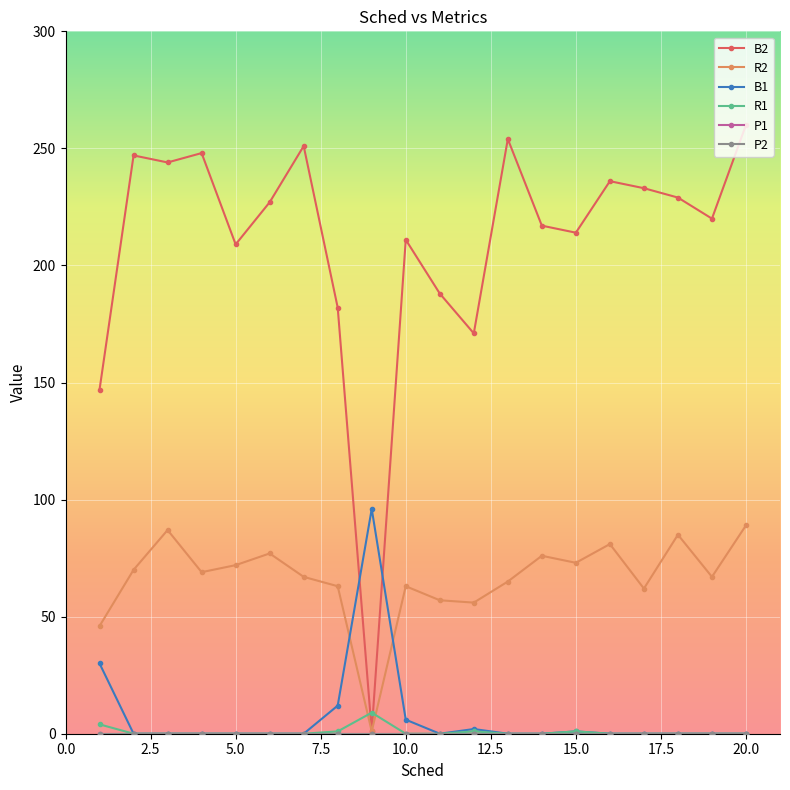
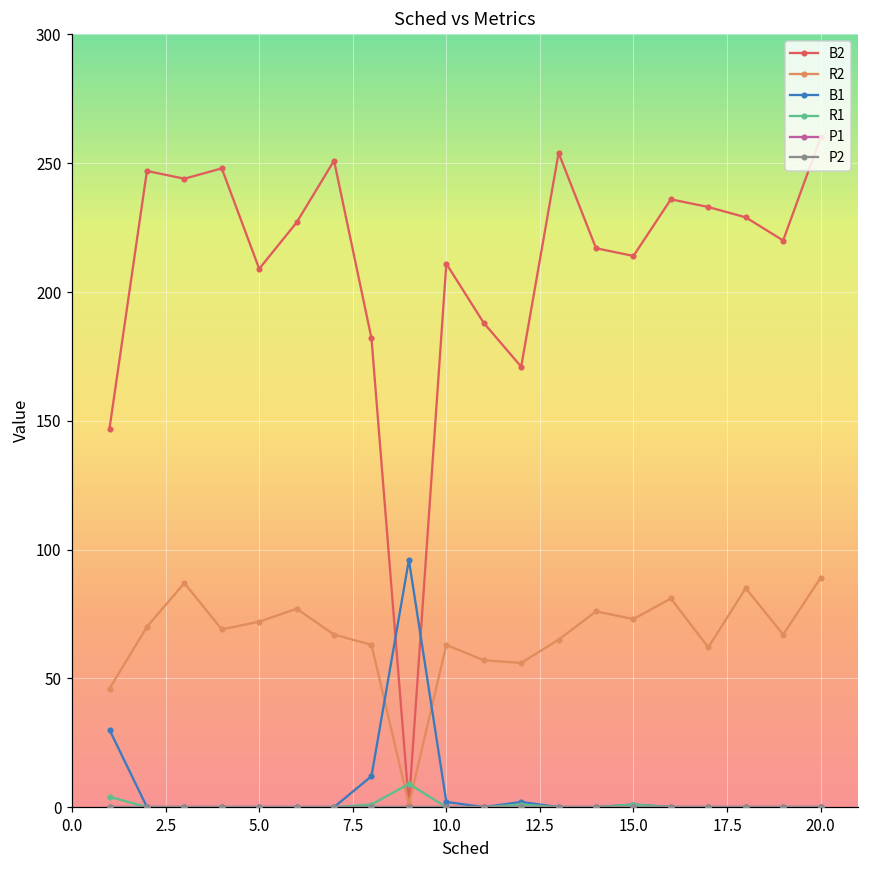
B1, 10.0: 6 -> 2
